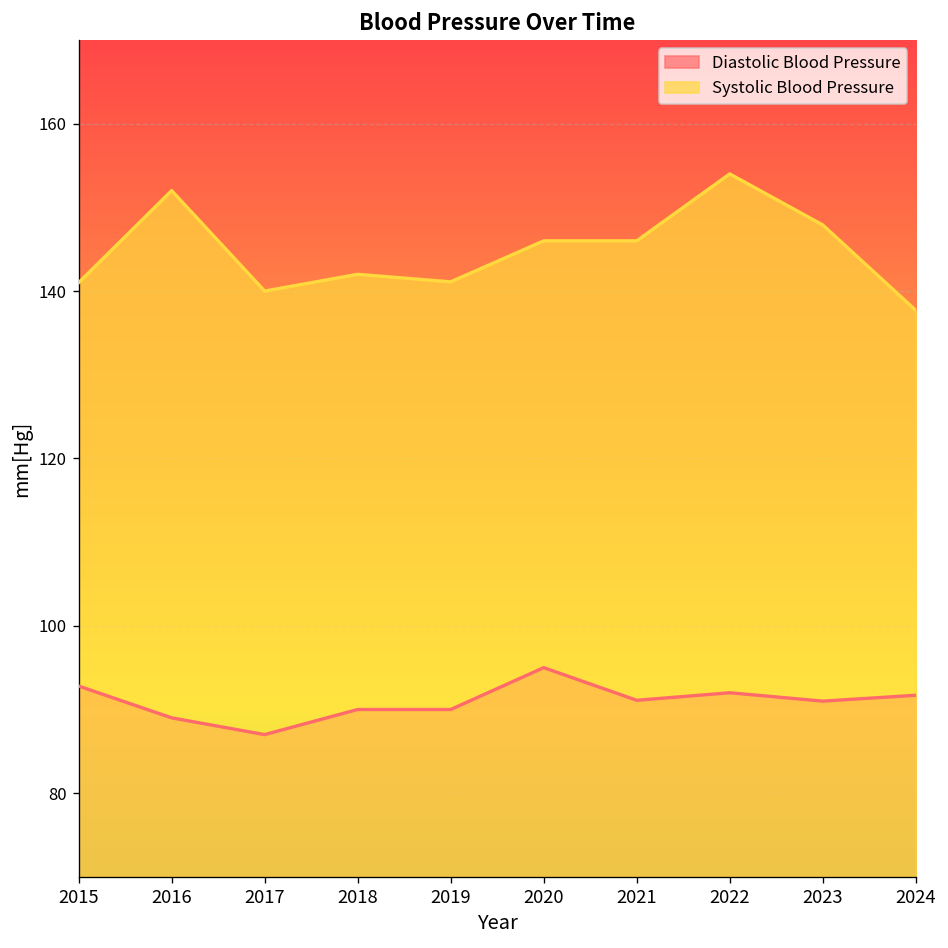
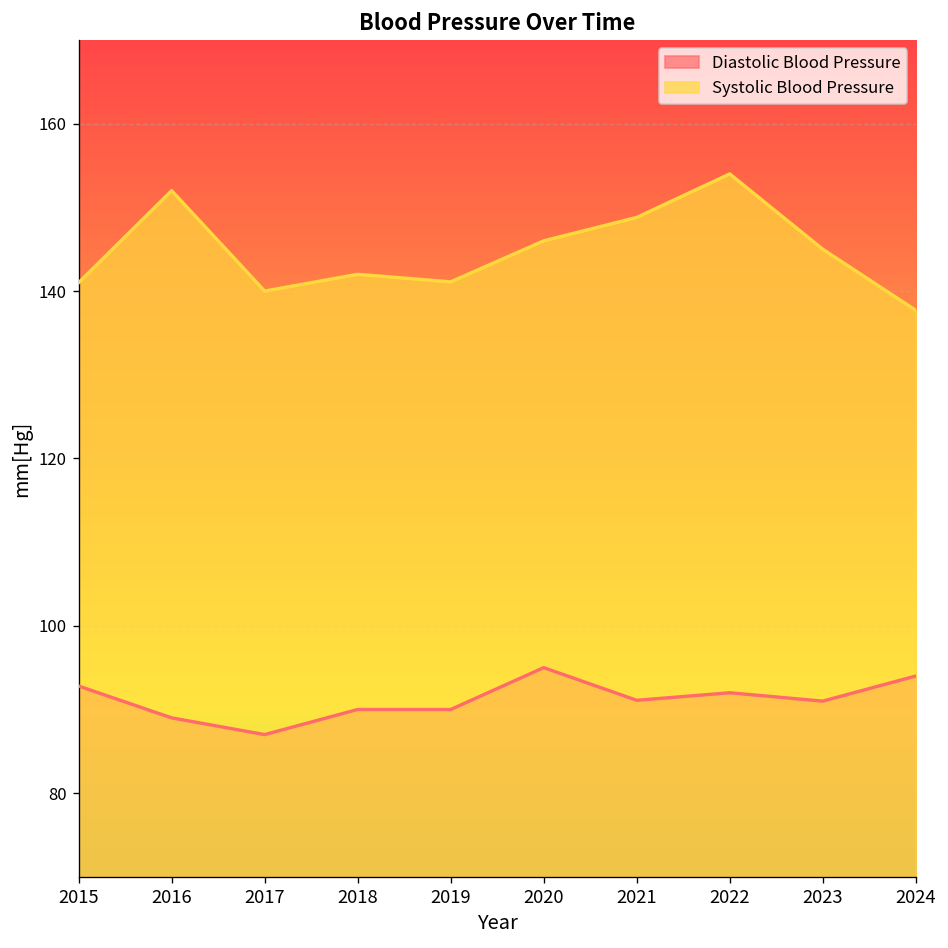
Systolic Blood Pressure, 2021: 146 -> 149
Systolic Blood Pressure, 2023: 148 -> 145
Diastolic Blood Pressure, 2024: 92 -> 94
